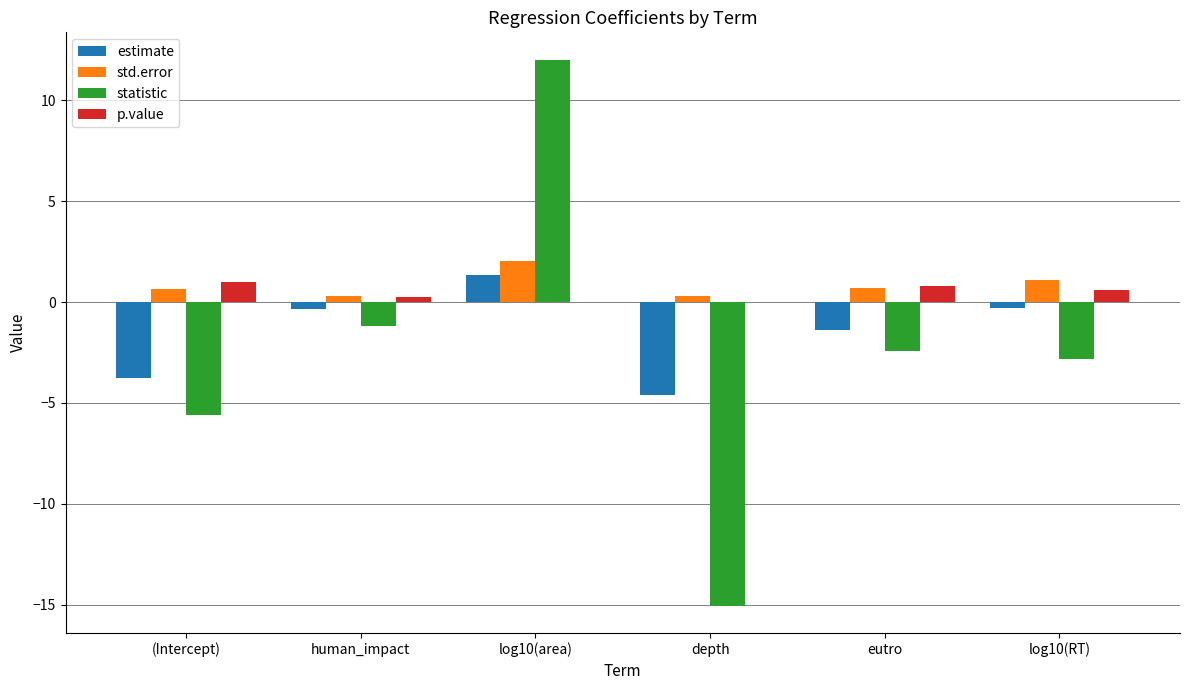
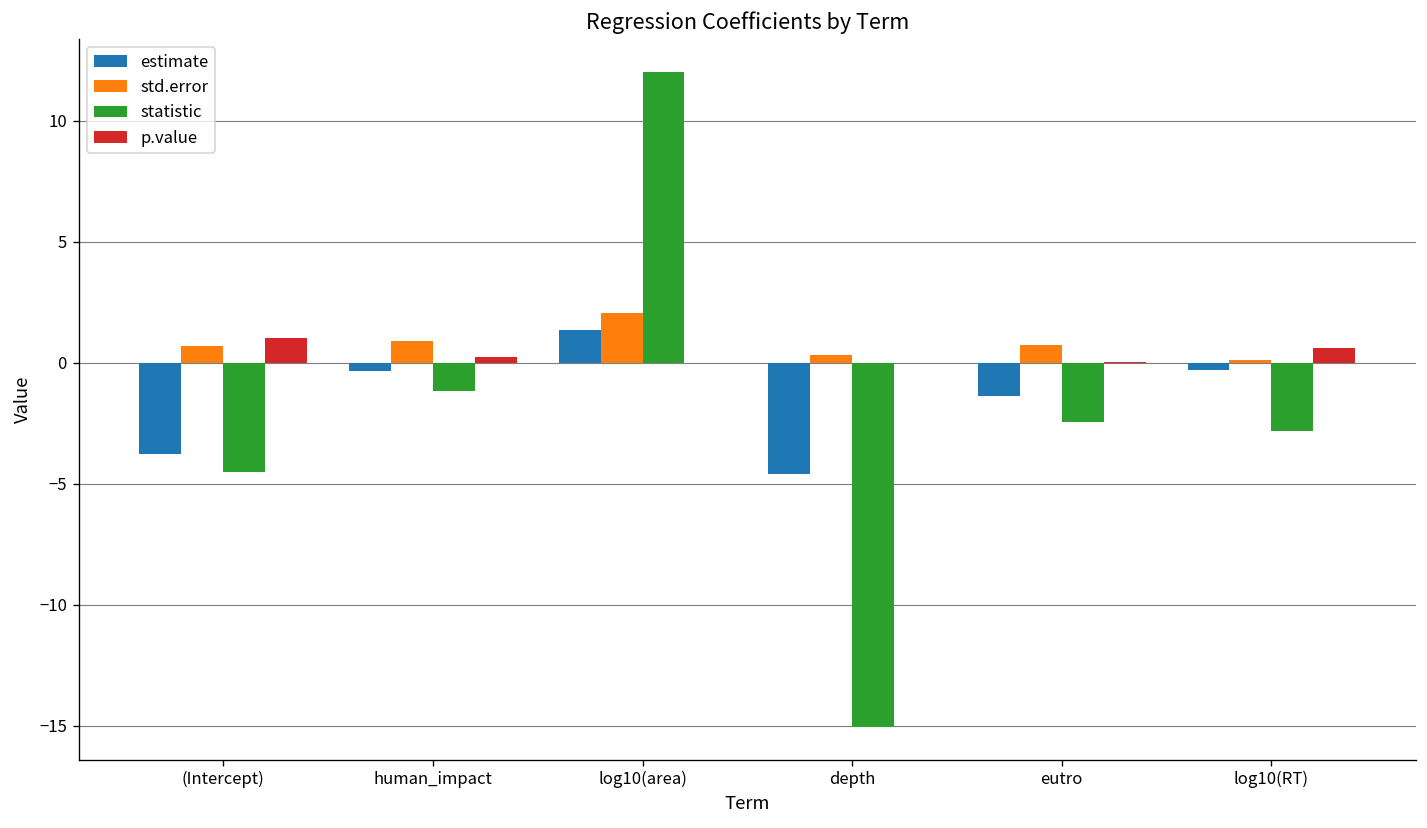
statistic, (Intercept): -5.6 -> -4.5
std.error, human_impact: 0.3 -> 0.9
p.value, eutro: 0.8 -> 0.0
std.error, log10(RT): 1.1 -> 0.1
